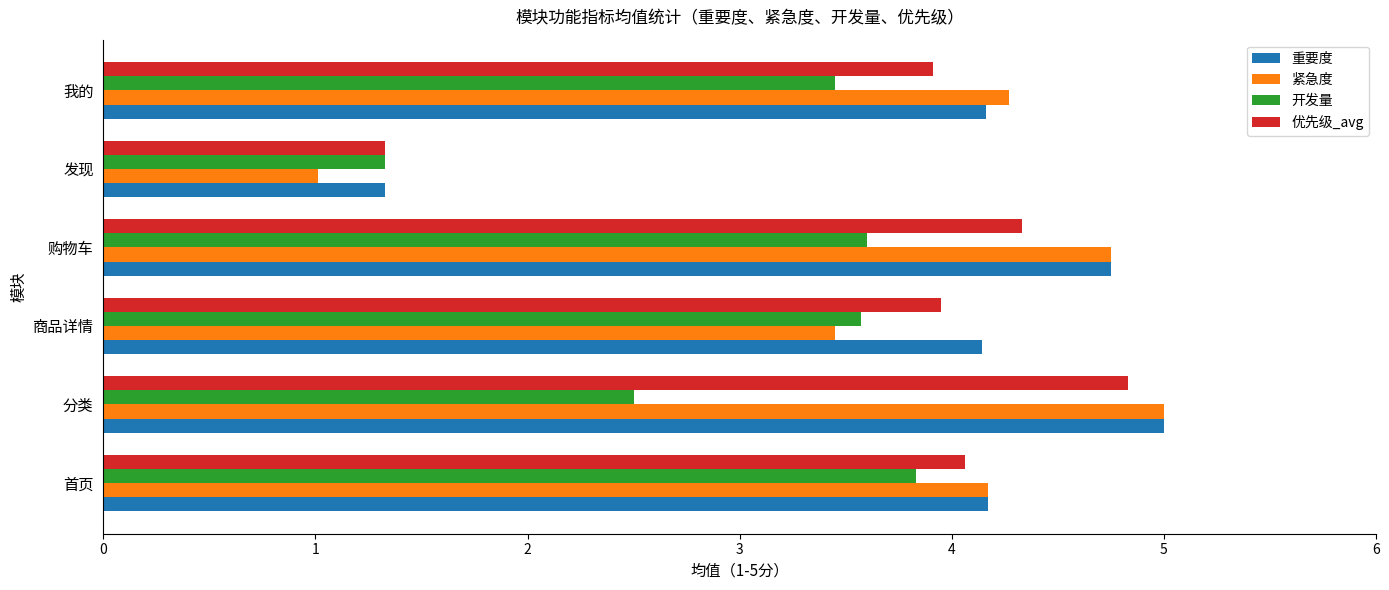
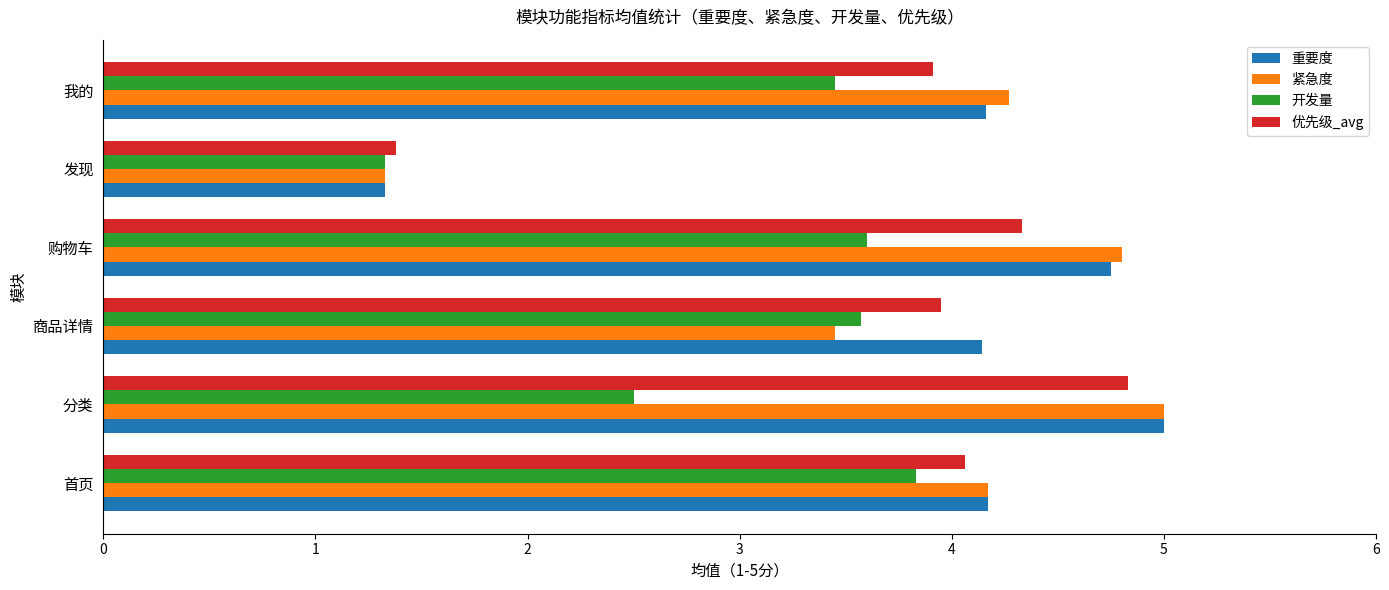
优先级_avg, 发现: 1.33 -> 1.38
紧急度, 发现: 1.01 -> 1.33
紧急度, 购物车: 4.75 -> 4.80
